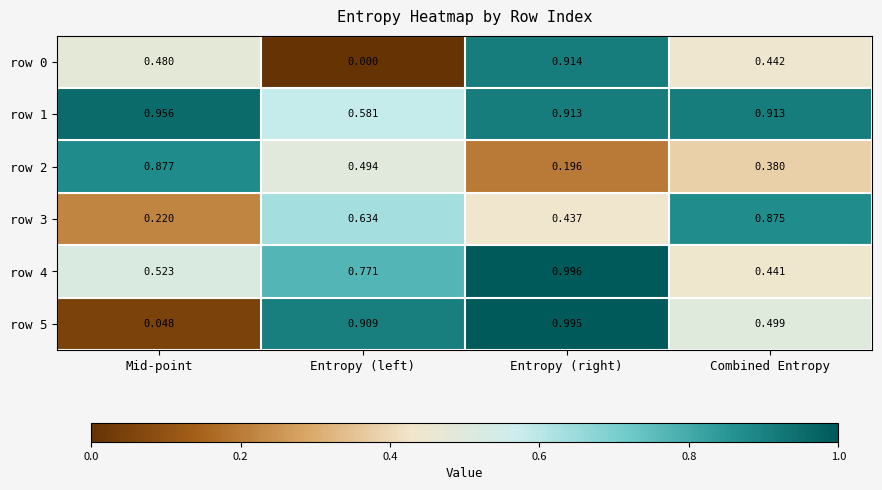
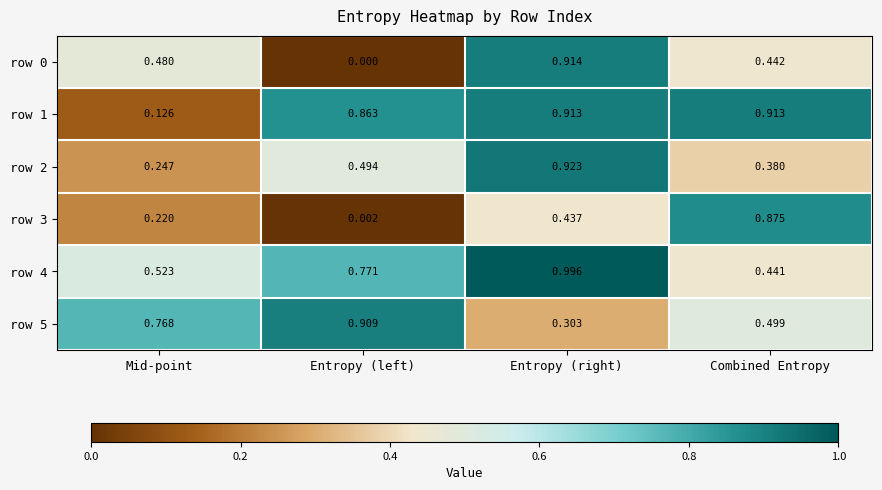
row 1, Mid-point: 0.956 -> 0.126
row 1, Entropy (left): 0.581 -> 0.863
row 2, Mid-point: 0.877 -> 0.247
row 2, Entropy (right): 0.196 -> 0.923
row 3, Entropy (left): 0.634 -> 0.002
row 5, Mid-point: 0.048 -> 0.768
row 5, Entropy (right): 0.995 -> 0.303
